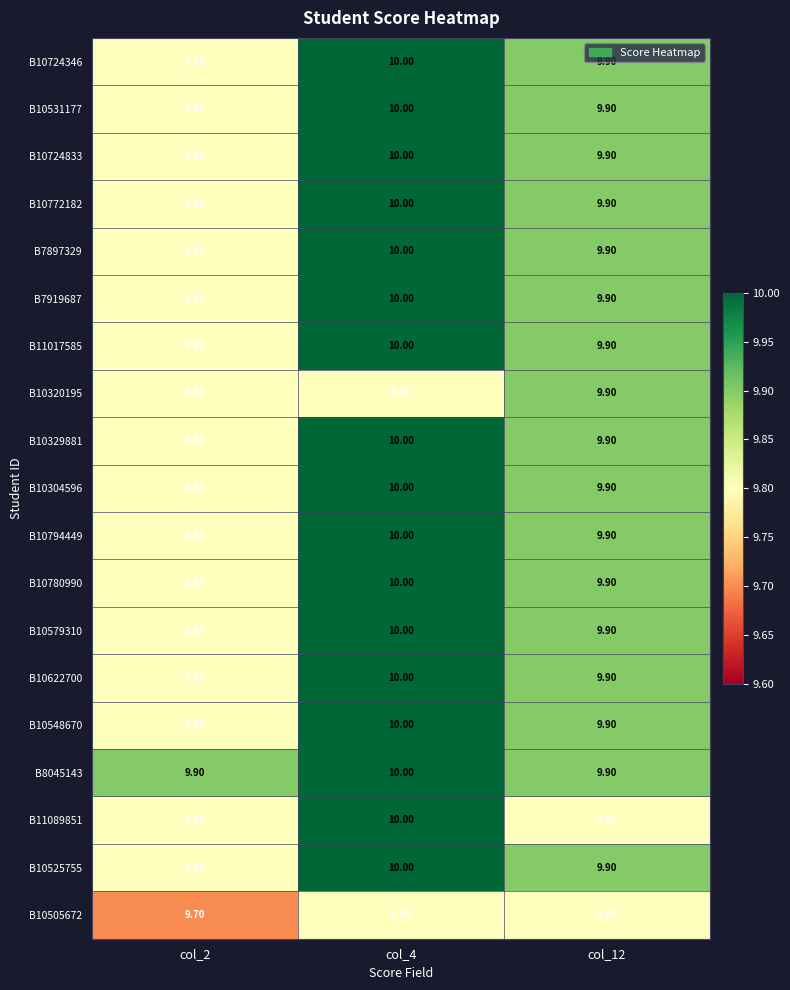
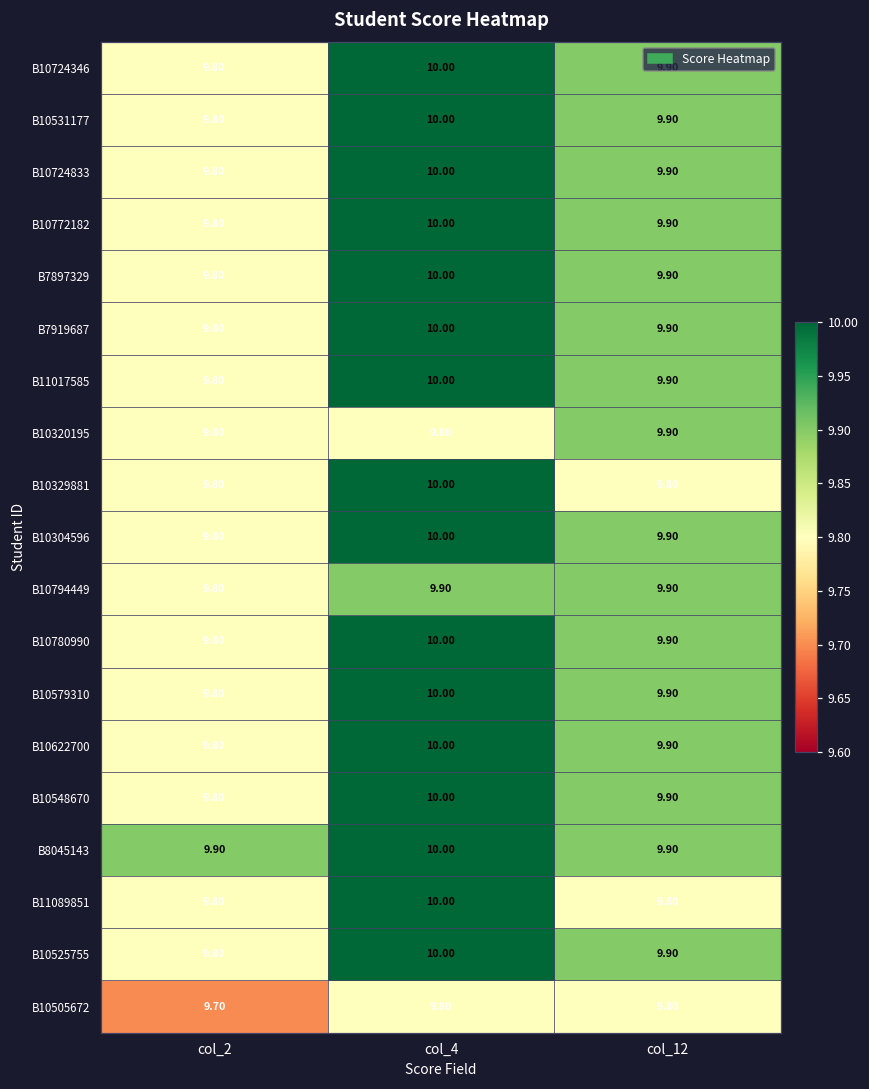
B10329881, col_12: 9.90 -> 9.80
B10794449, col_4: 10.00 -> 9.90
